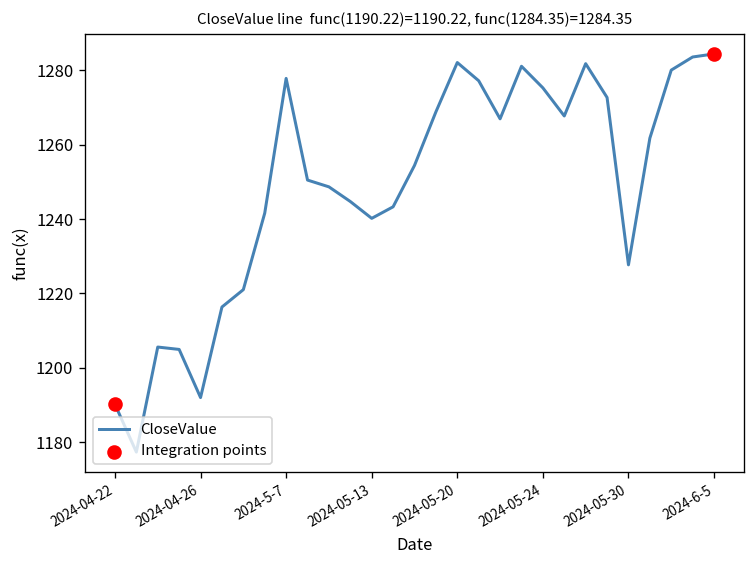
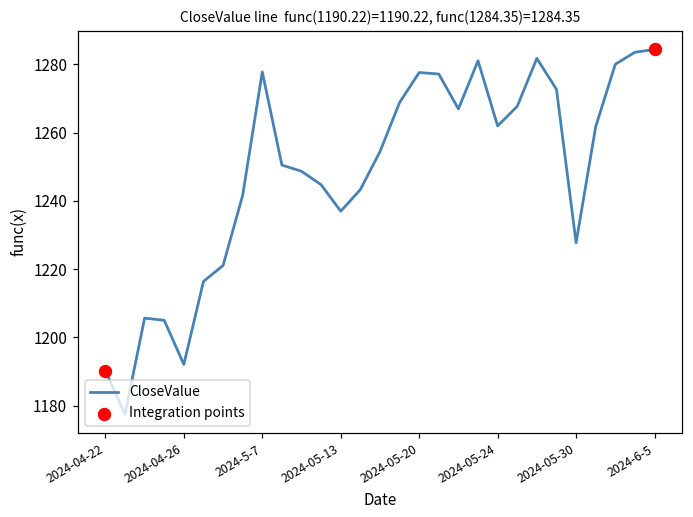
CloseValue, 2024-05-13: 1240 -> 1237
CloseValue, 2024-05-20: 1282 -> 1278
CloseValue, 2024-05-24: 1275 -> 1262
